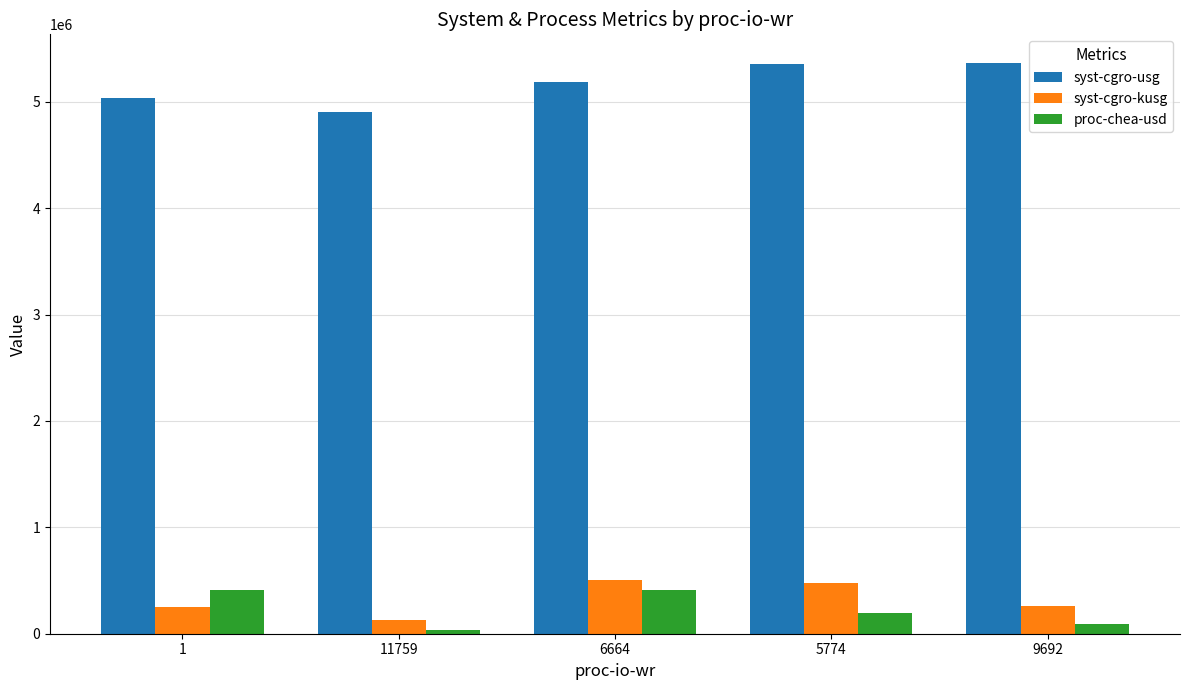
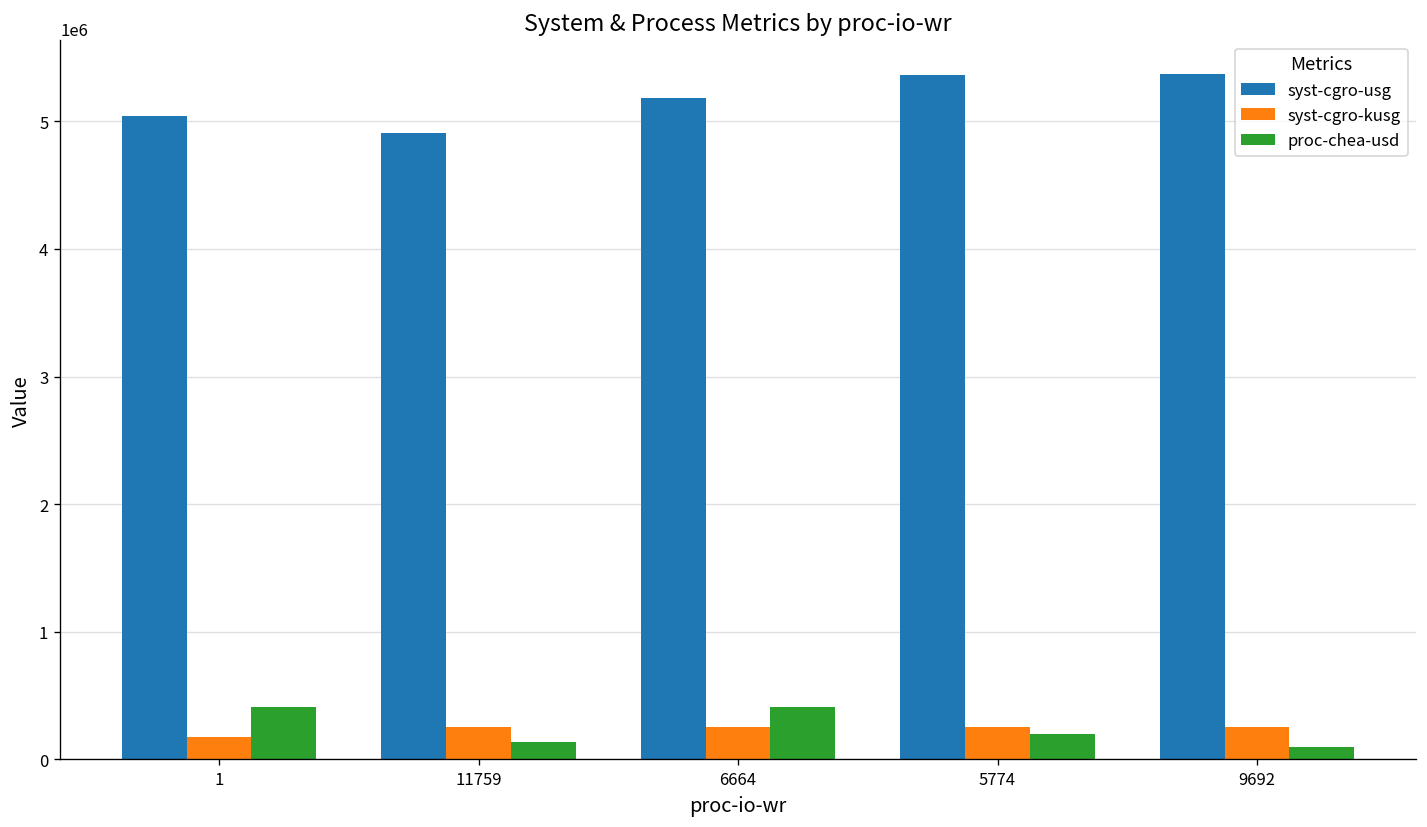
syst-cgro-kusg, 1: 250000 -> 170000
syst-cgro-kusg, 11759: 130000 -> 260000
proc-chea-usd, 11759: 40000 -> 140000
syst-cgro-kusg, 6664: 500000 -> 260000
syst-cgro-kusg, 5774: 480000 -> 260000
